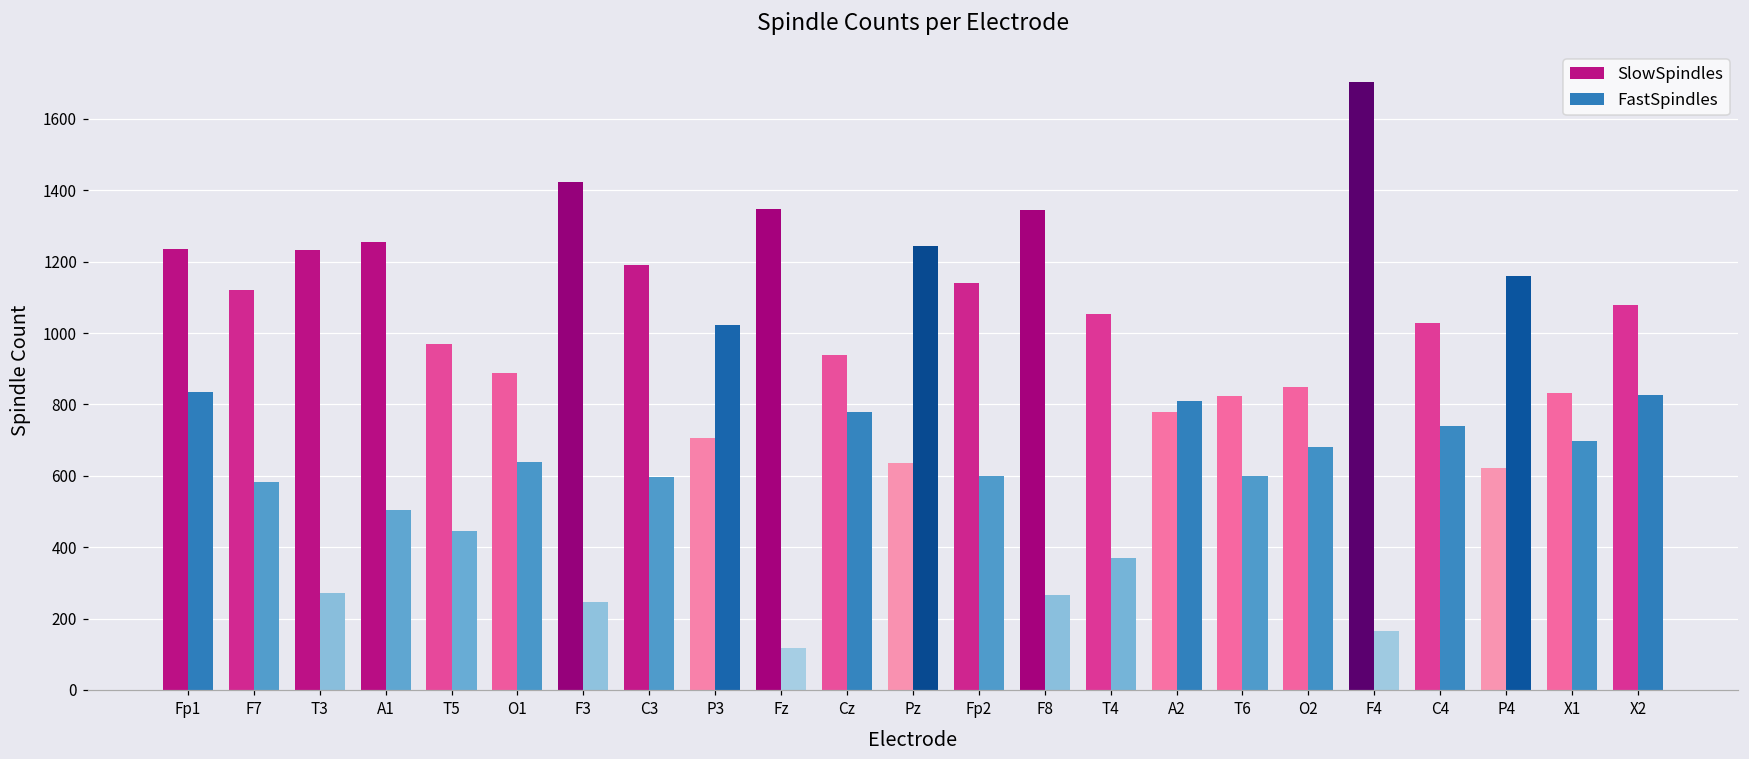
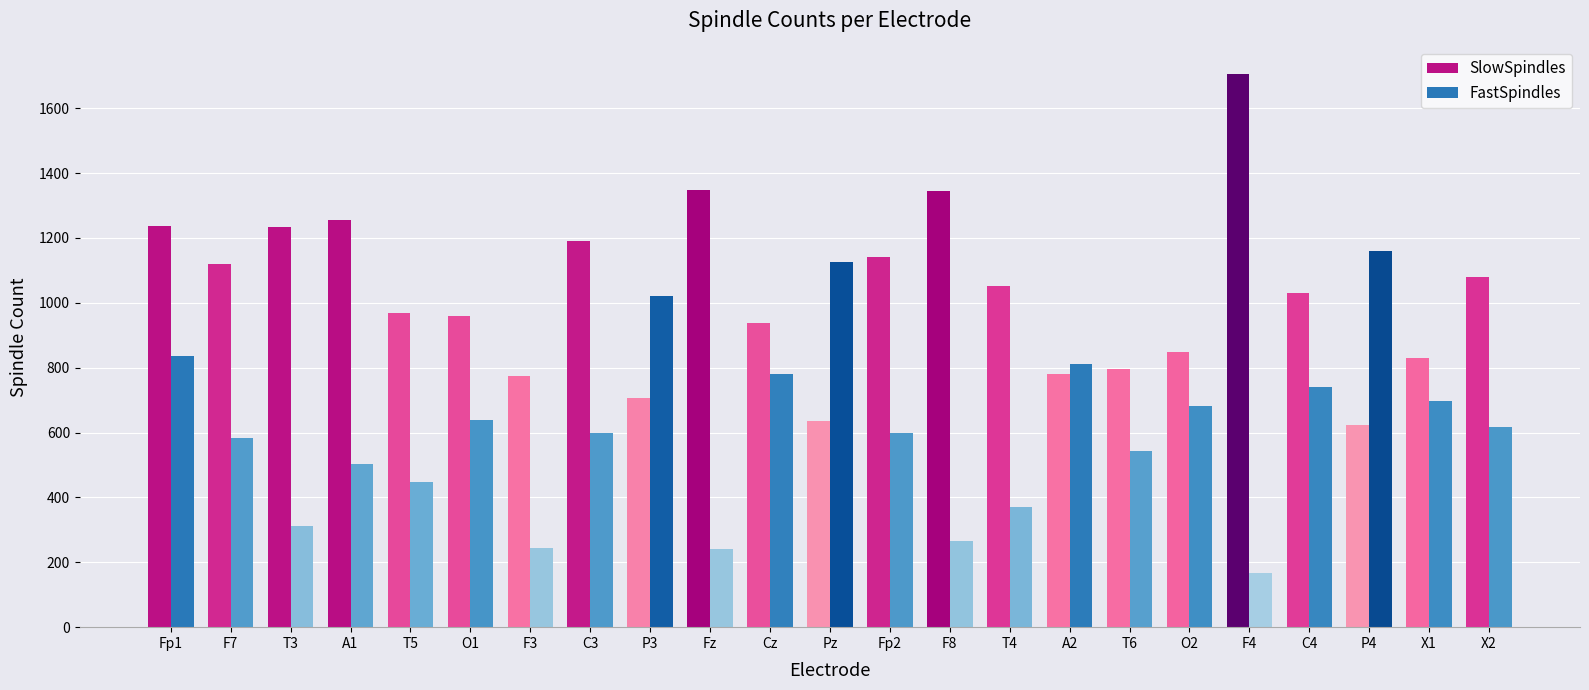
FastSpindles, T3: 270 -> 310
SlowSpindles, O1: 890 -> 960
SlowSpindles, F3: 1420 -> 770
FastSpindles, Fz: 120 -> 240
FastSpindles, Pz: 1250 -> 1130
SlowSpindles, T6: 820 -> 800
FastSpindles, T6: 600 -> 540
FastSpindles, X2: 830 -> 620
